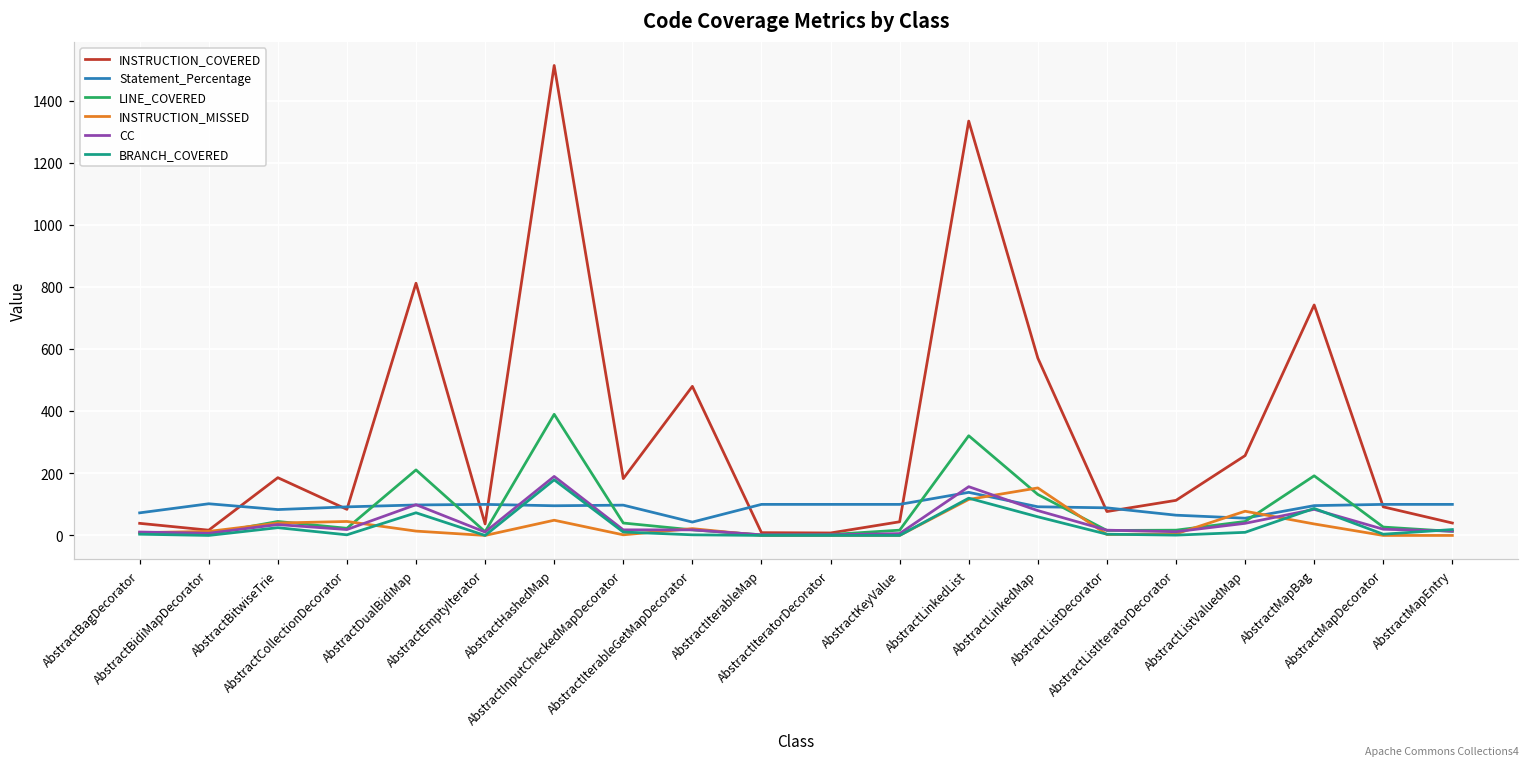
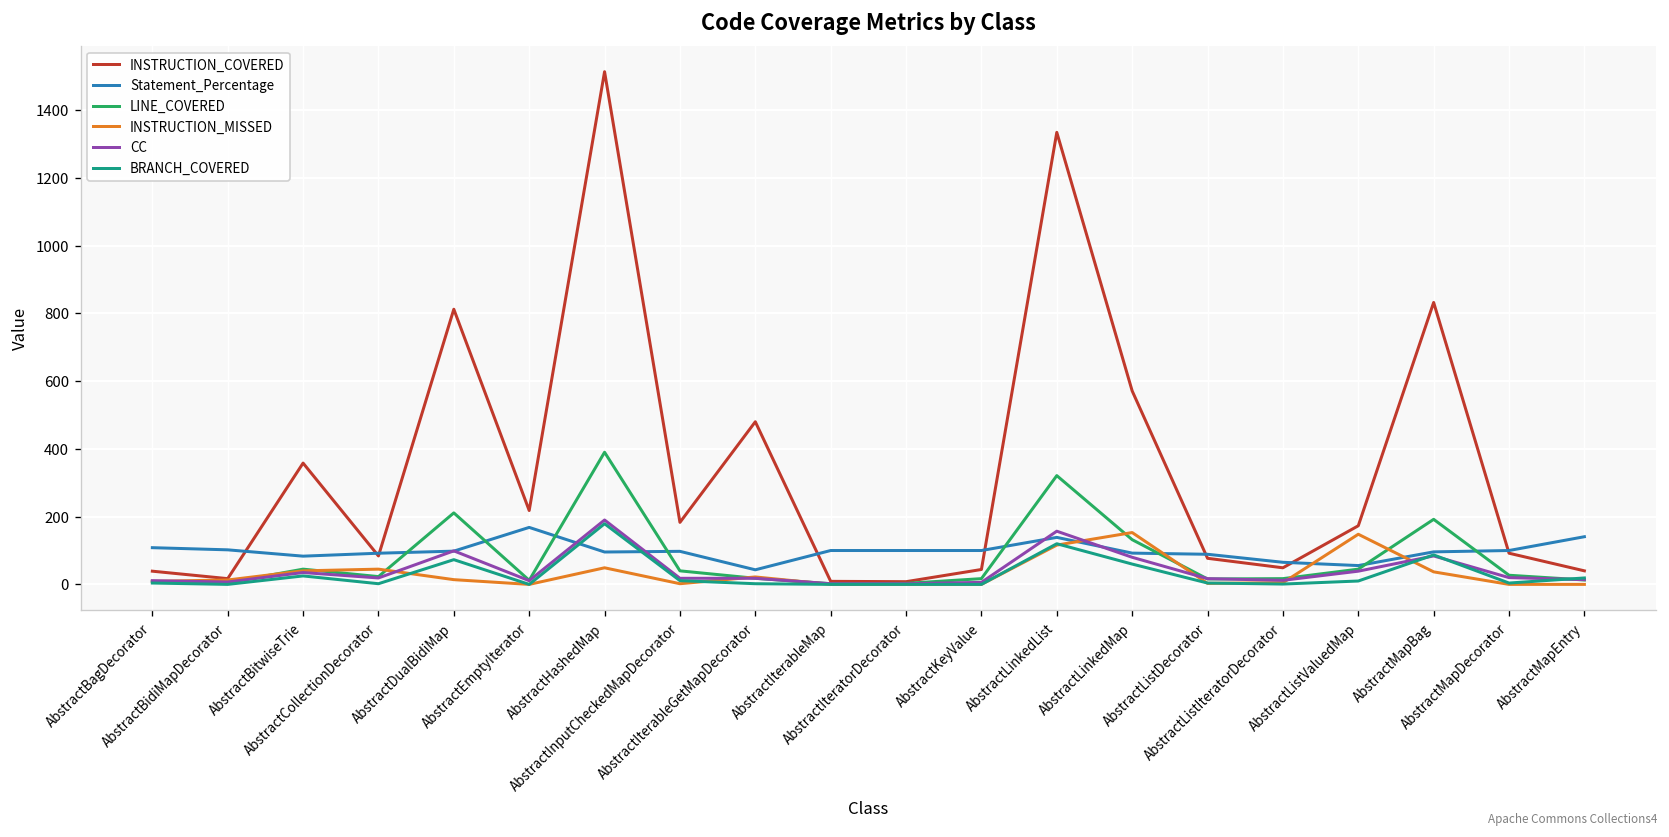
Statement_Percentage, AbstractBagDecorator: 70 -> 110
INSTRUCTION_COVERED, AbstractBitwiseTrie: 190 -> 360
INSTRUCTION_COVERED, AbstractEmptyIterator: 40 -> 220
Statement_Percentage, AbstractEmptyIterator: 100 -> 170
INSTRUCTION_COVERED, AbstractListIteratorDecorator: 110 -> 50
INSTRUCTION_COVERED, AbstractListValuedMap: 260 -> 170
INSTRUCTION_MISSED, AbstractListValuedMap: 80 -> 150
INSTRUCTION_COVERED, AbstractMapBag: 740 -> 830
Statement_Percentage, AbstractMapEntry: 100 -> 140
